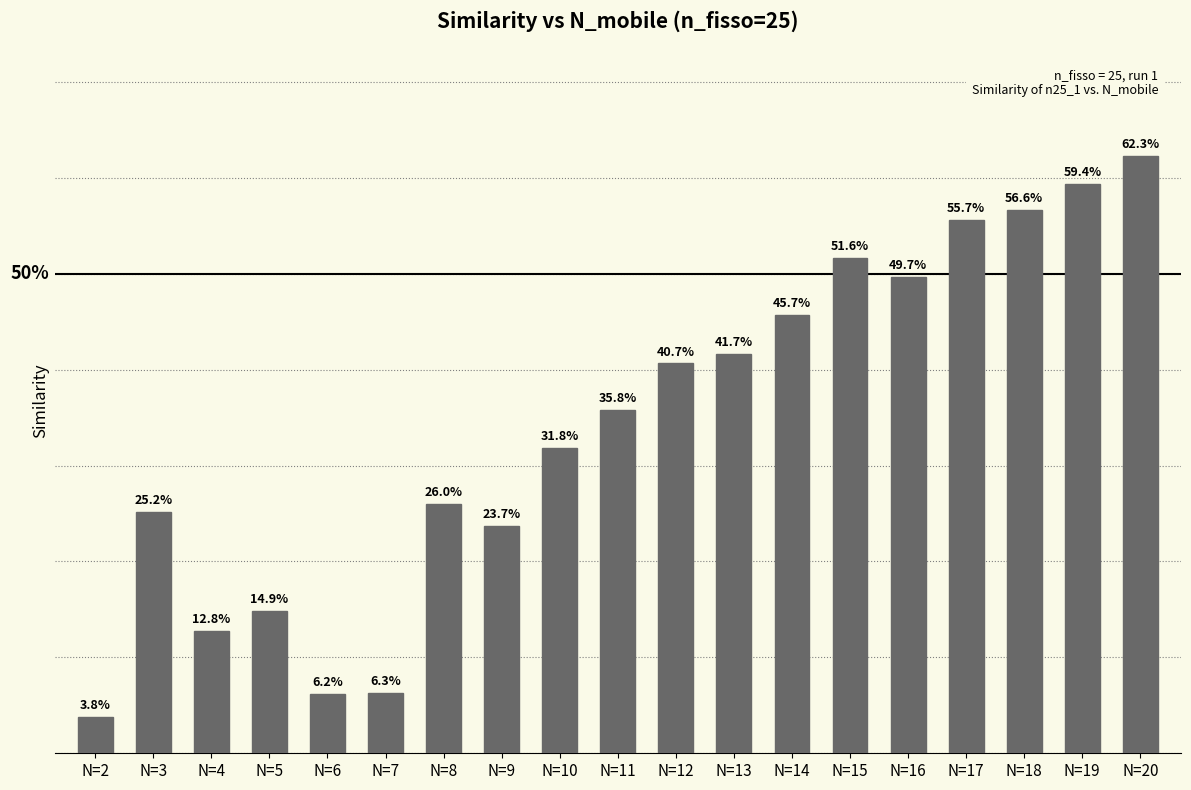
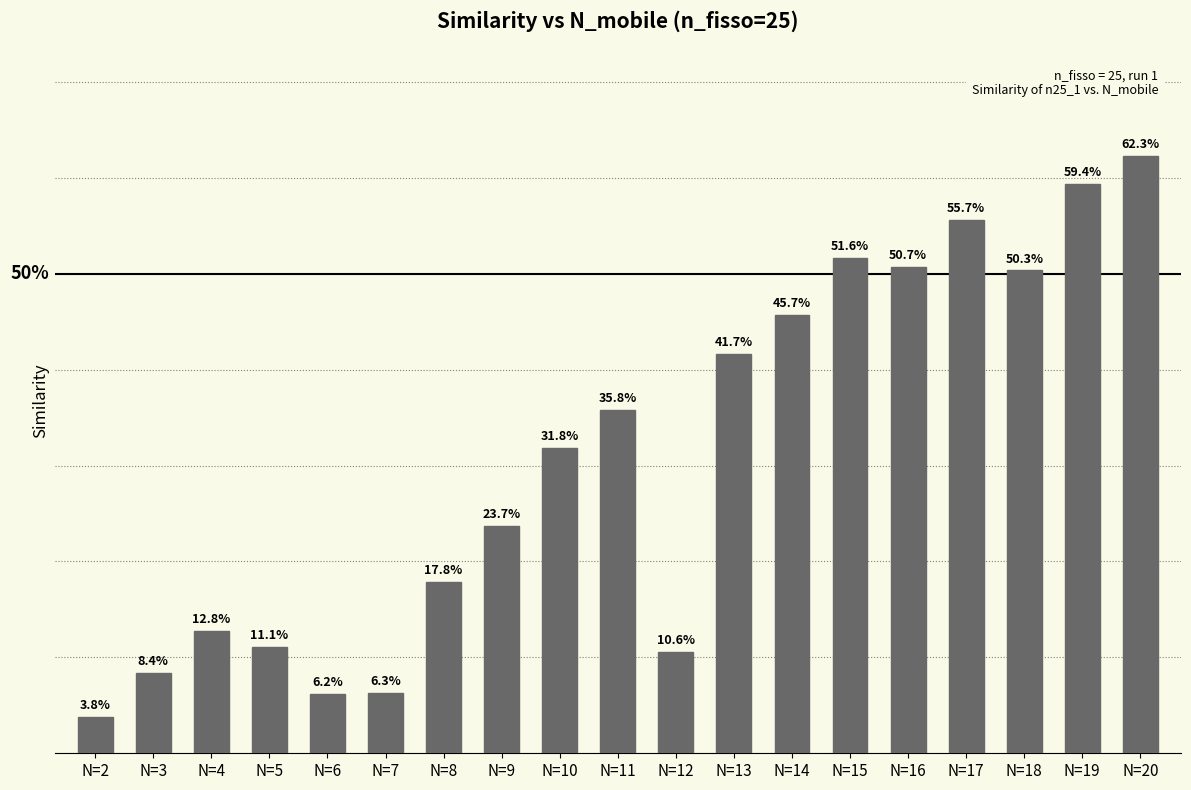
N=3: 25.2% -> 8.4%
N=5: 14.9% -> 11.1%
N=8: 26.0% -> 17.8%
N=12: 40.7% -> 10.6%
N=16: 49.7% -> 50.7%
N=18: 56.6% -> 50.3%
